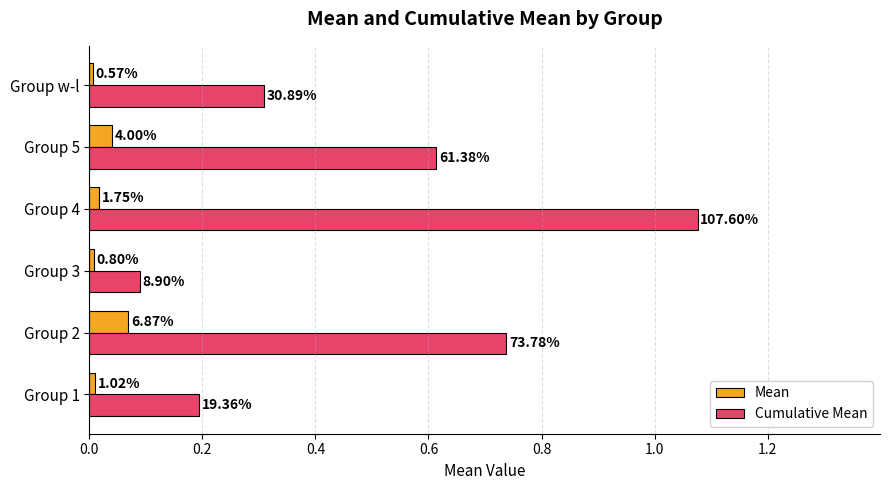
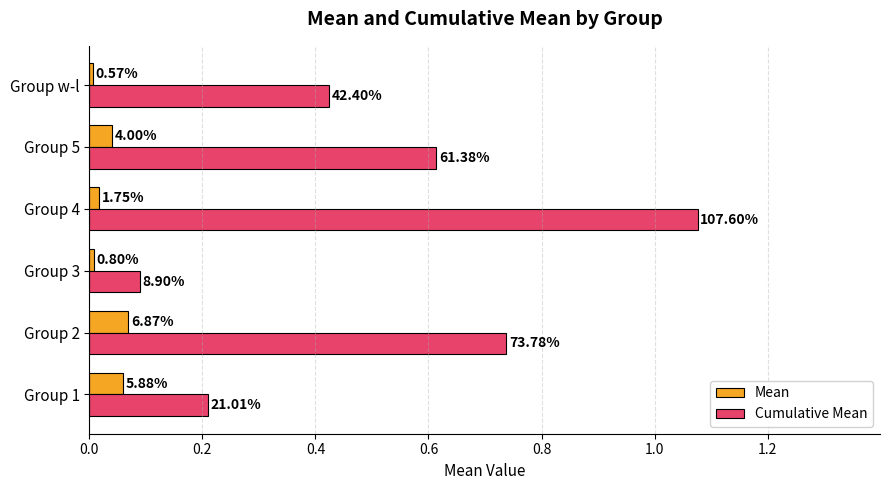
Cumulative Mean, Group w-l: 30.89% -> 42.40%
Mean, Group 1: 1.02% -> 5.88%
Cumulative Mean, Group 1: 19.36% -> 21.01%
